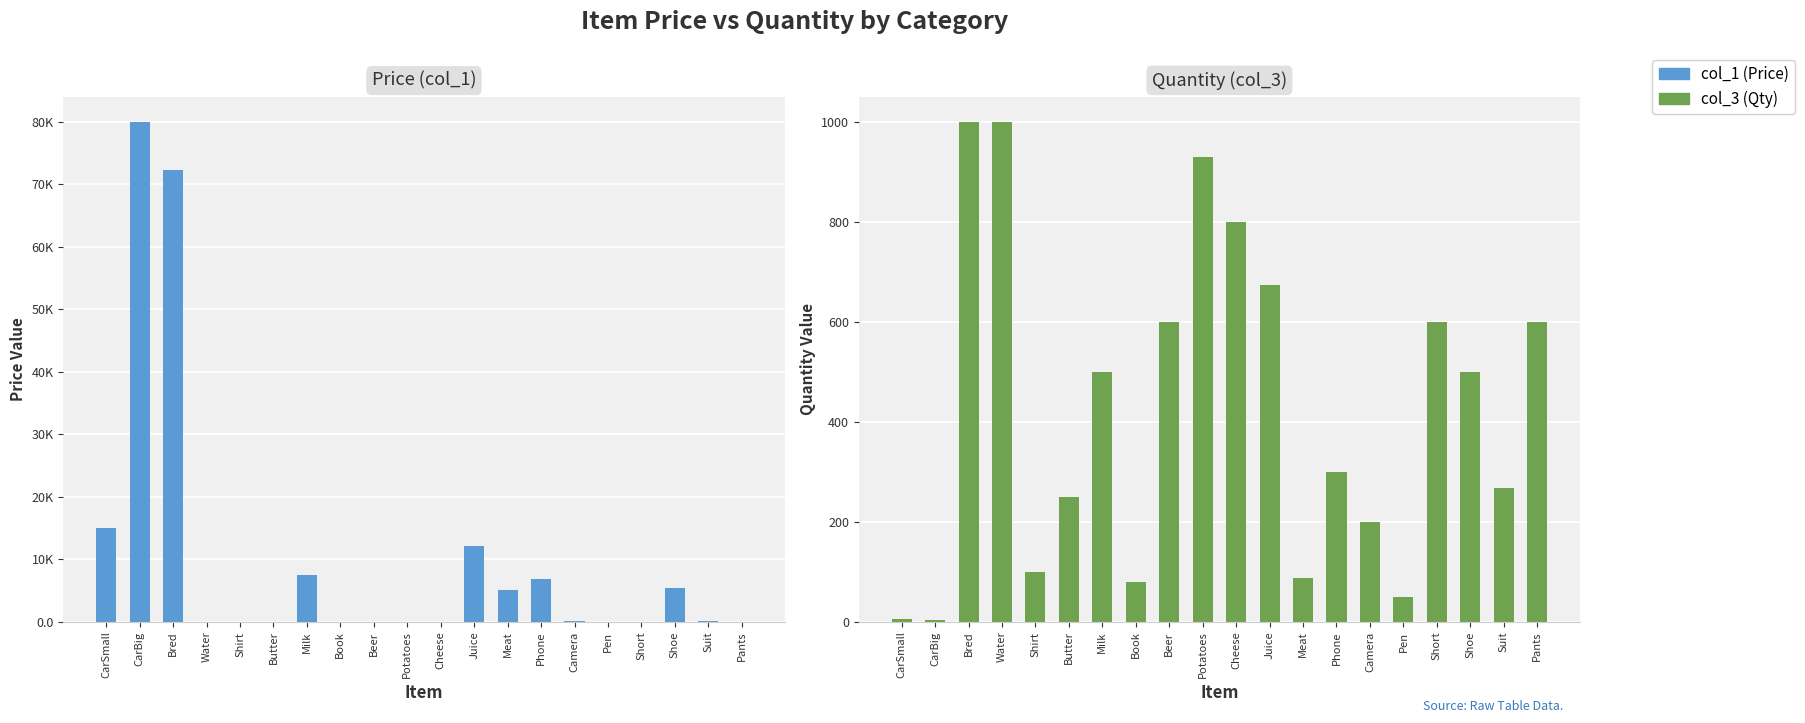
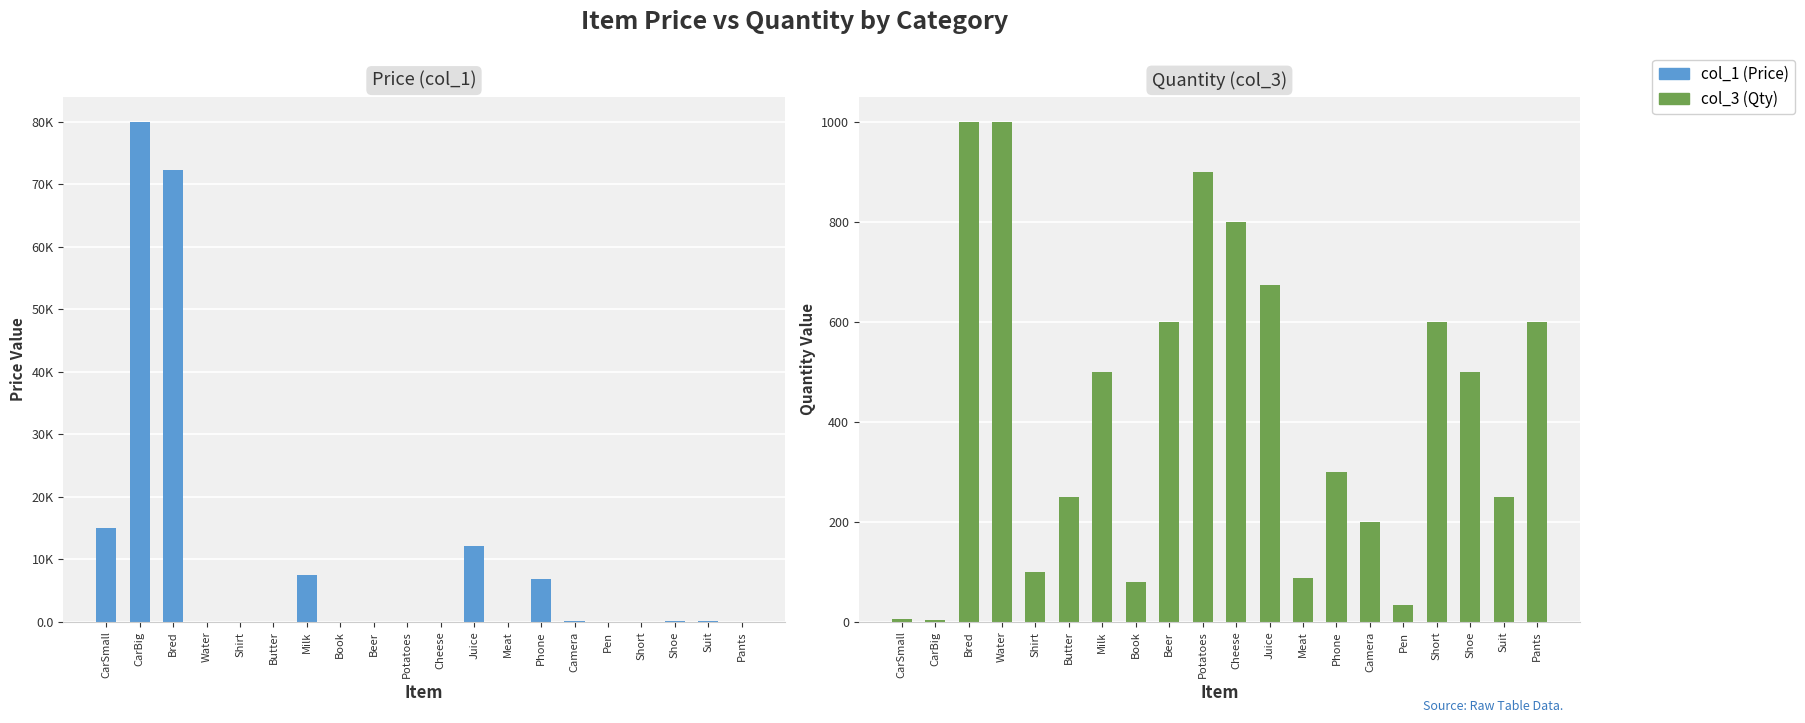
Price (col_1), Meat: 5000 -> 0
Price (col_1), Shoe: 5000 -> 0
Quantity (col_3), Potatoes: 930 -> 900
Quantity (col_3), Pen: 50 -> 30
Quantity (col_3), Suit: 270 -> 250
